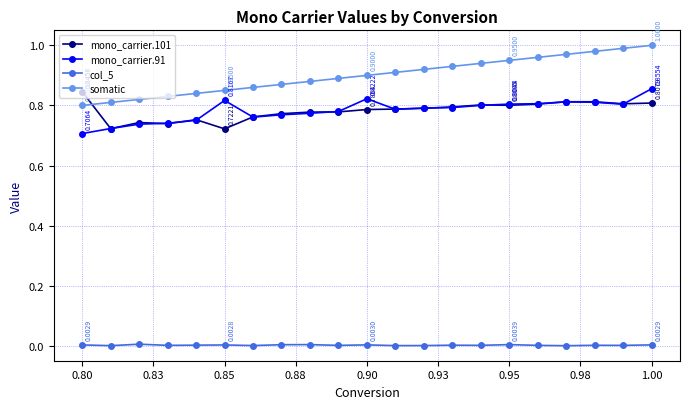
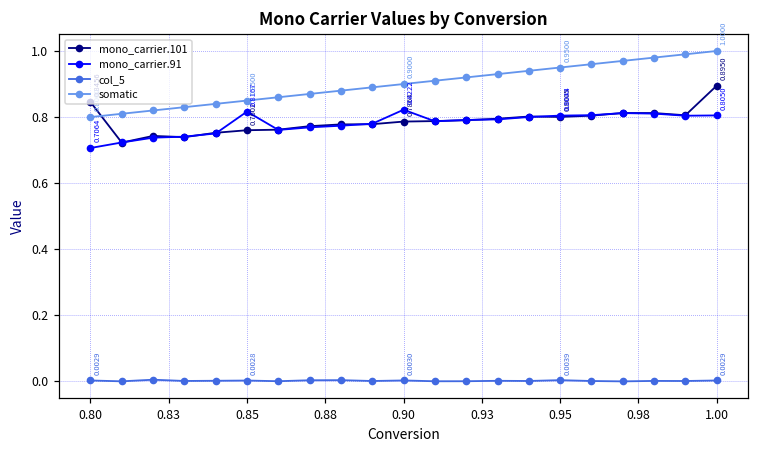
mono_carrier.101, 0.85: 0.7221 -> 0.7602
mono_carrier.101, 1.00: 0.8079 -> 0.8950
mono_carrier.91, 1.00: 0.8554 -> 0.8050
